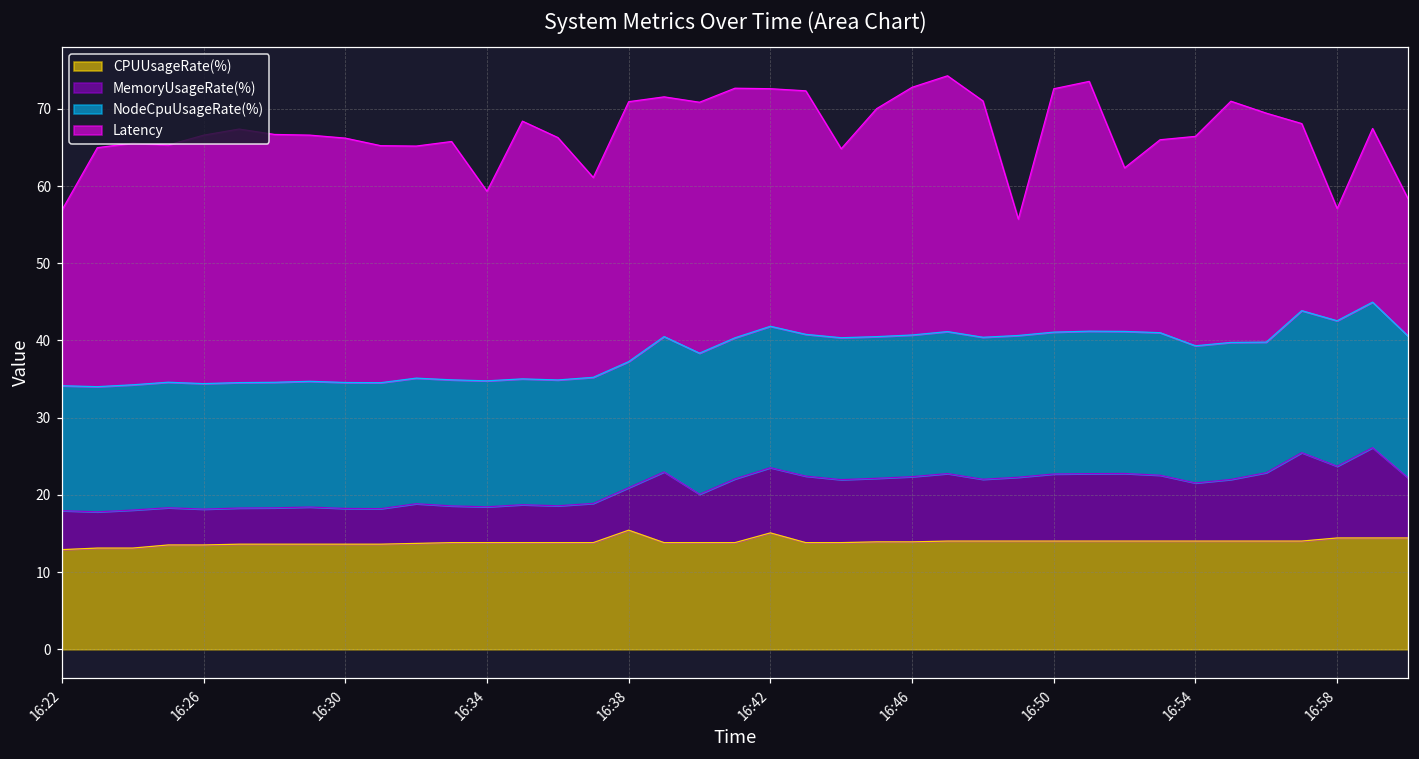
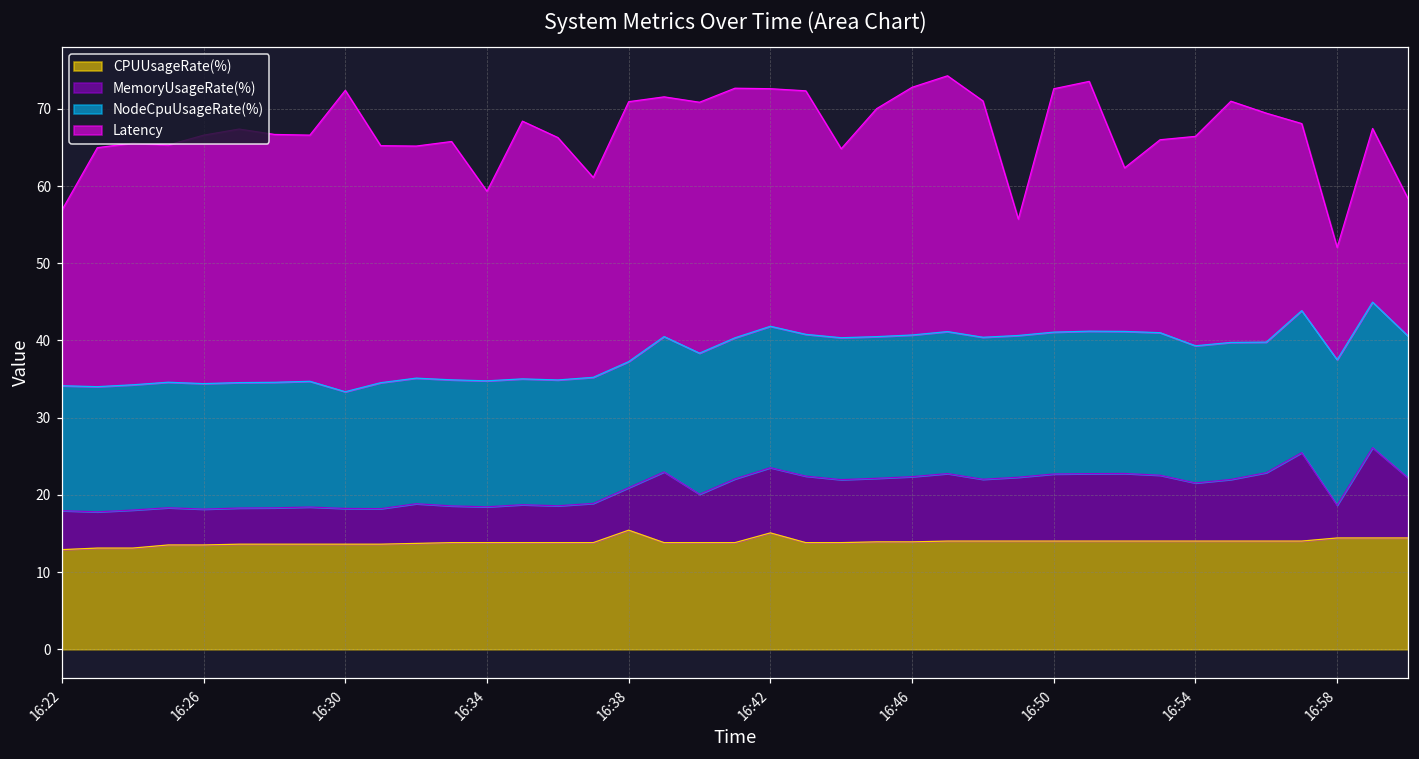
NodeCpuUsageRate(%), 16:30: 16 -> 15
Latency, 16:30: 32 -> 39
MemoryUsageRate(%), 16:58: 9 -> 4
